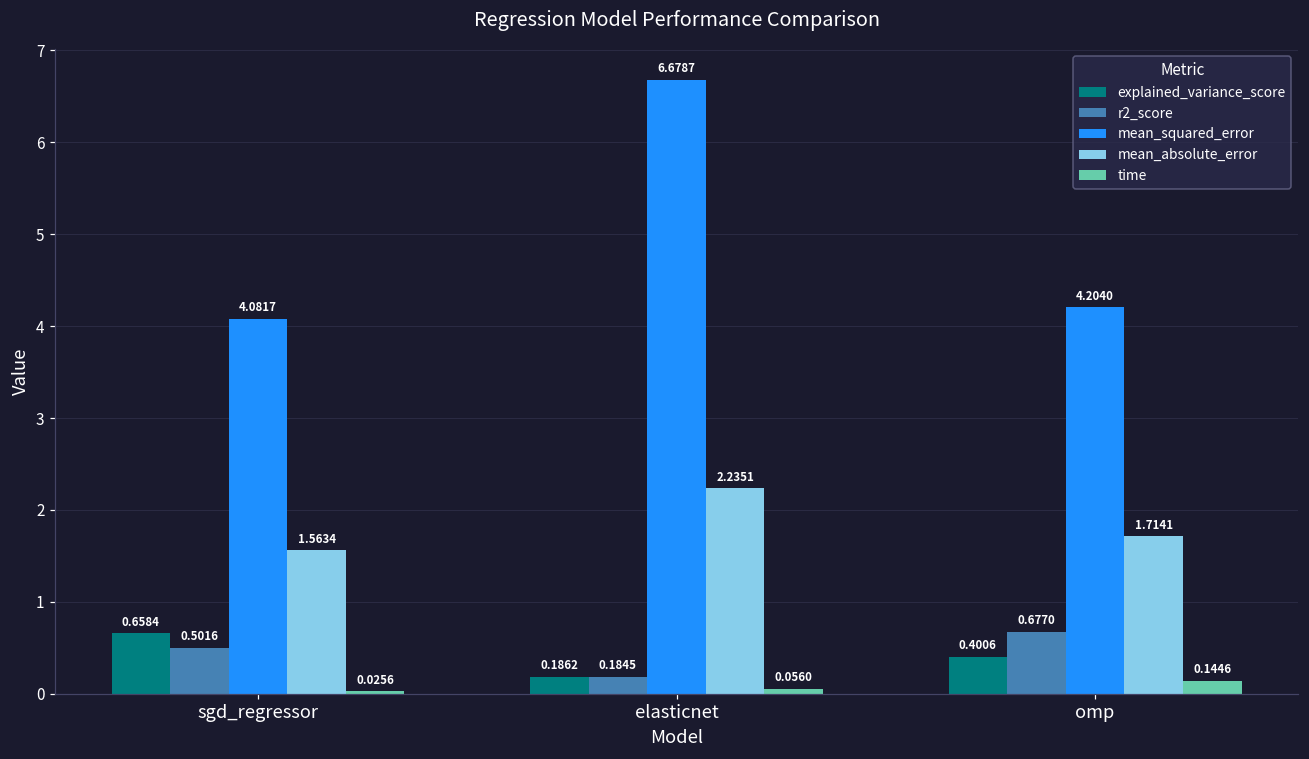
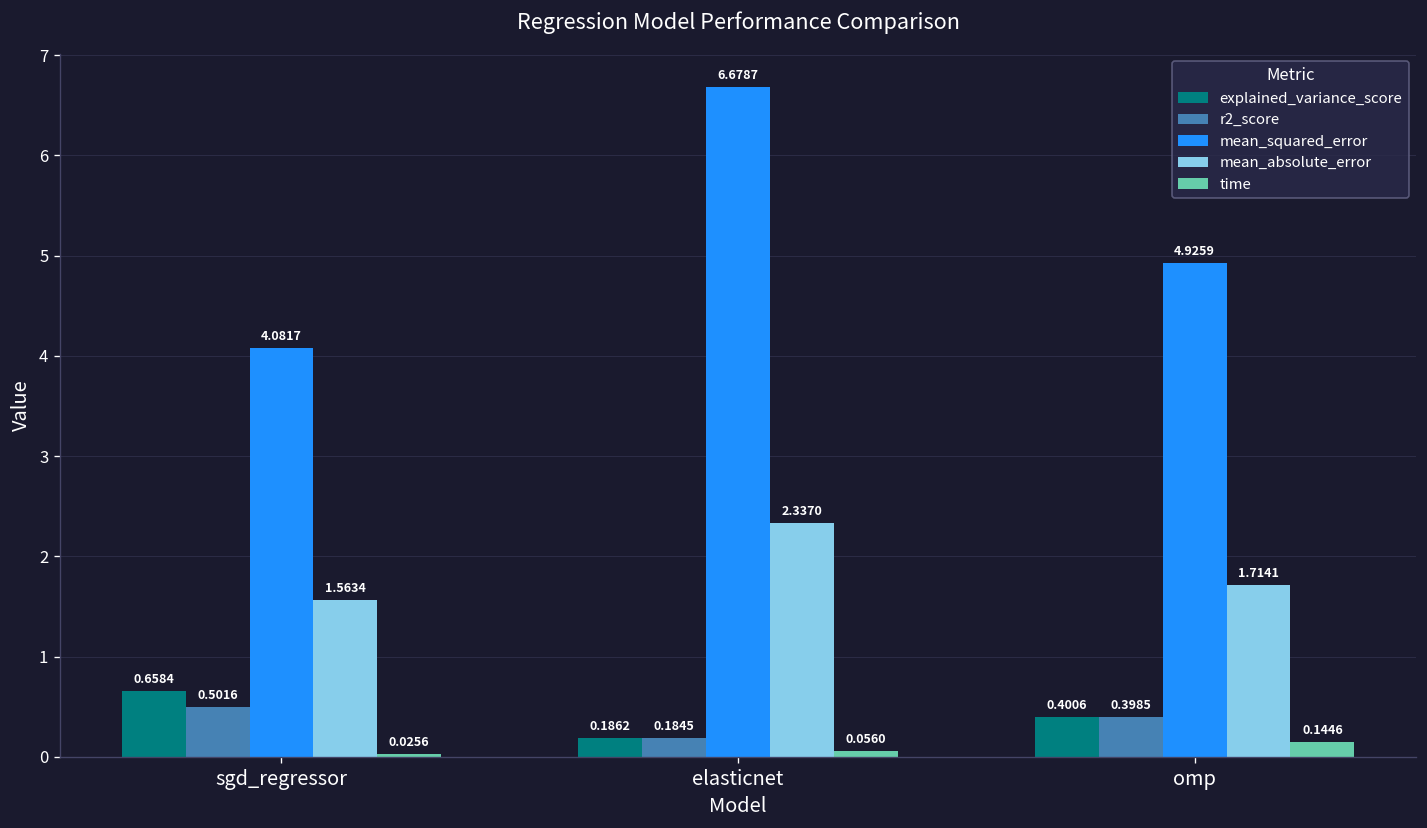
mean_absolute_error, elasticnet: 2.2351 -> 2.3370
r2_score, omp: 0.6770 -> 0.3985
mean_squared_error, omp: 4.2040 -> 4.9259
